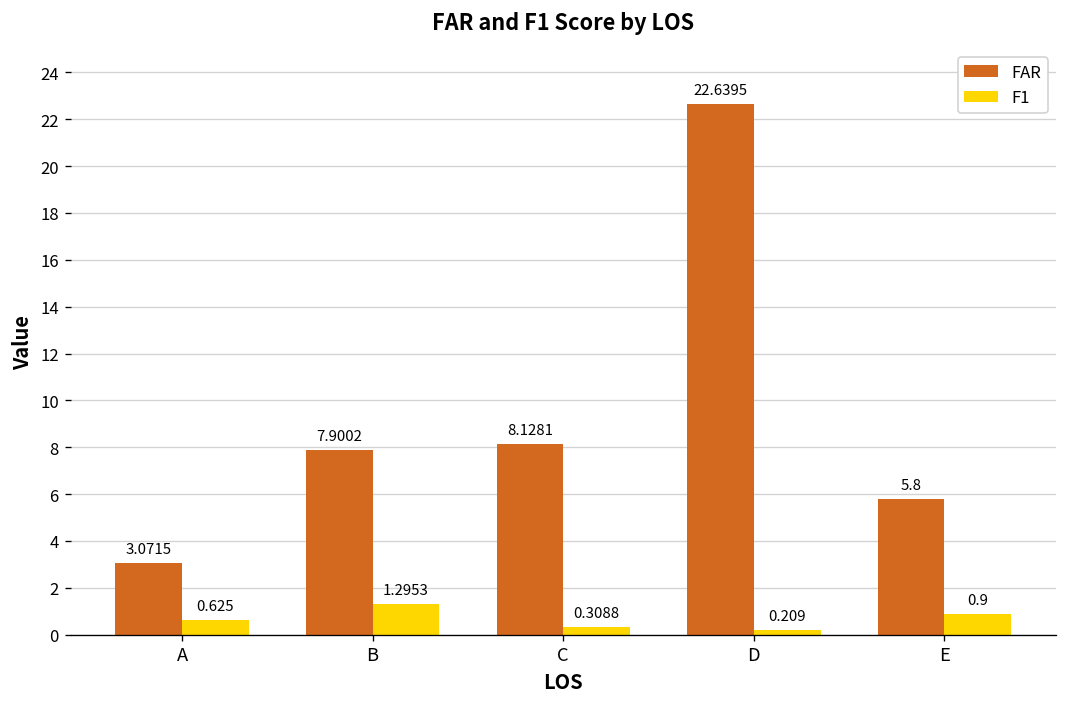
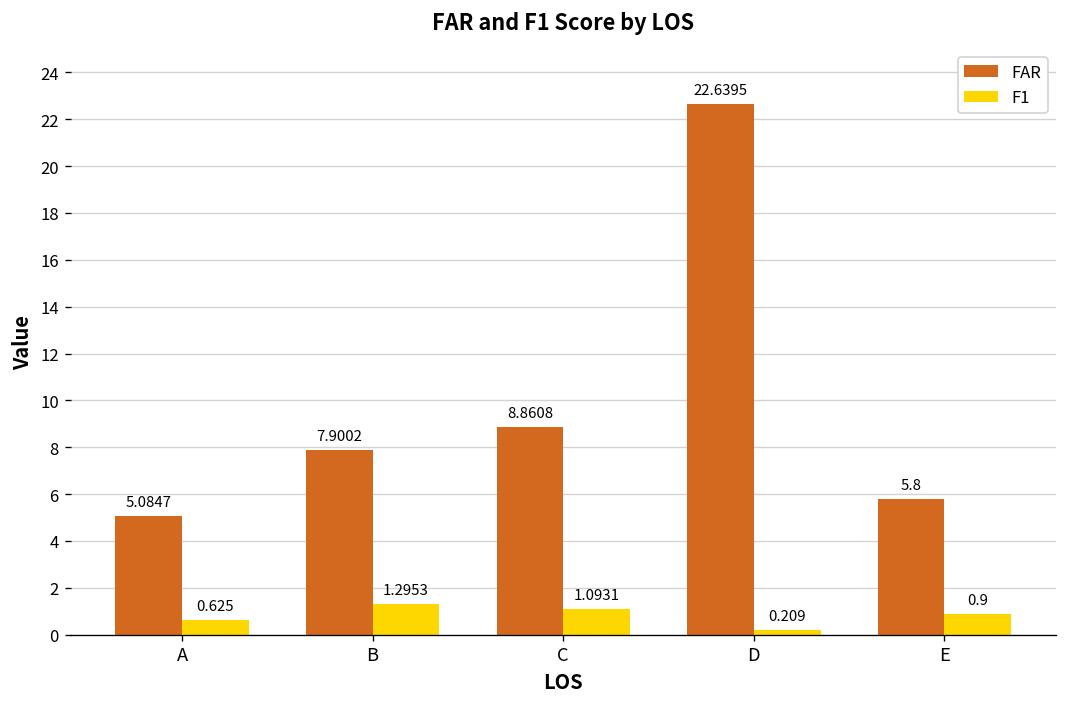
FAR, A: 3.0715 -> 5.0847
FAR, C: 8.1281 -> 8.8608
F1, C: 0.3088 -> 1.0931
